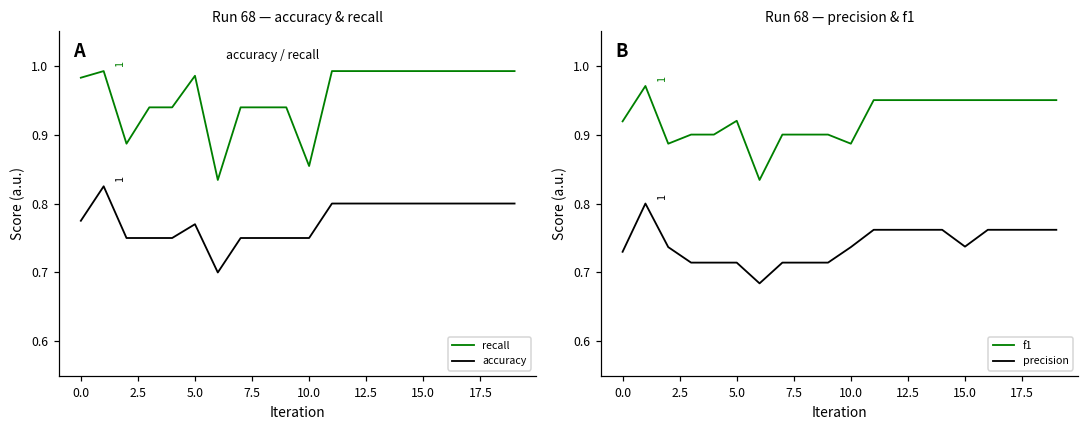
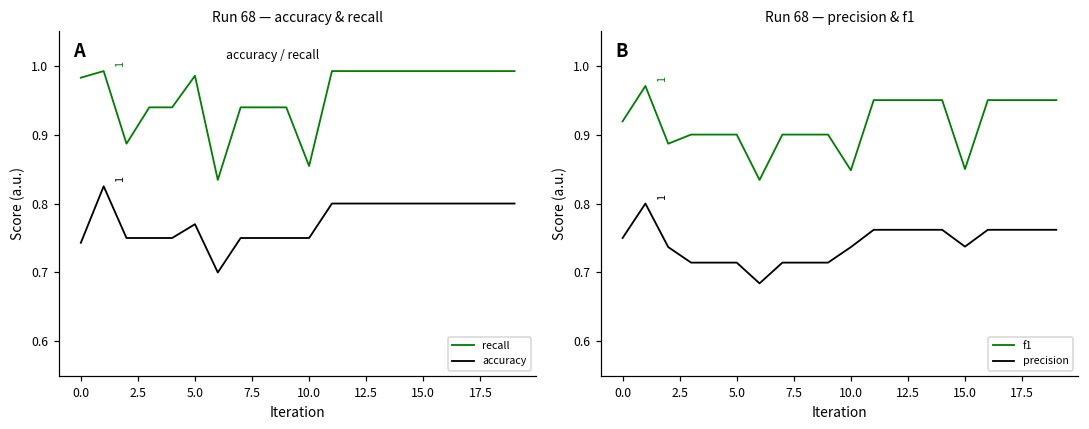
Run 68 — accuracy & recall, accuracy, 0.0: 0.78 -> 0.74
Run 68 — precision & f1, precision, 0.0: 0.73 -> 0.75
Run 68 — precision & f1, f1, 5.0: 0.92 -> 0.90
Run 68 — precision & f1, f1, 10.0: 0.89 -> 0.85
Run 68 — precision & f1, f1, 15.0: 0.95 -> 0.85
